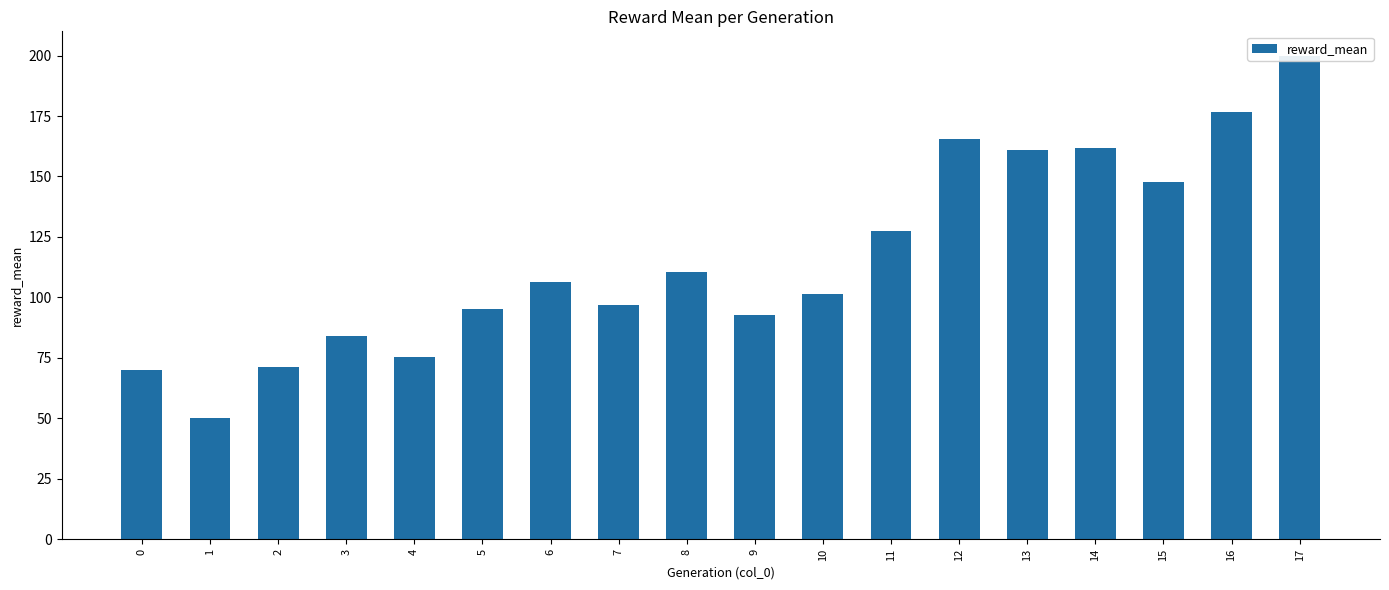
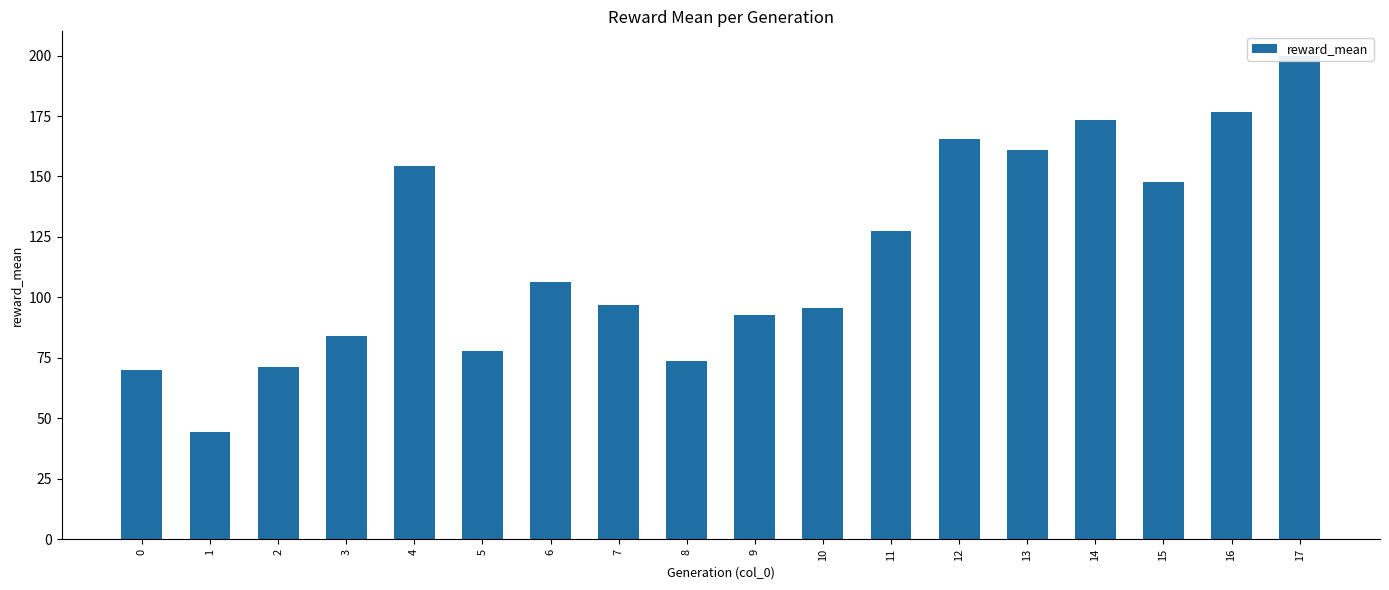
1: 50 -> 44
4: 75 -> 154
5: 95 -> 78
8: 111 -> 74
10: 102 -> 96
14: 162 -> 173
